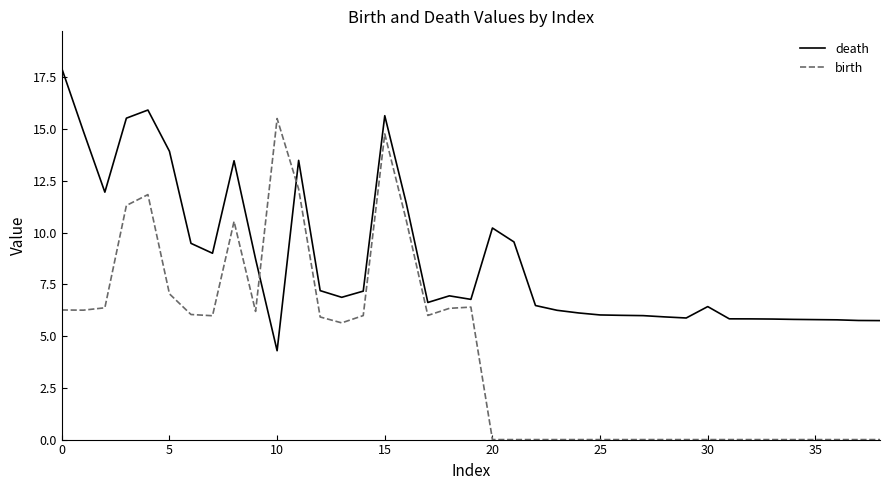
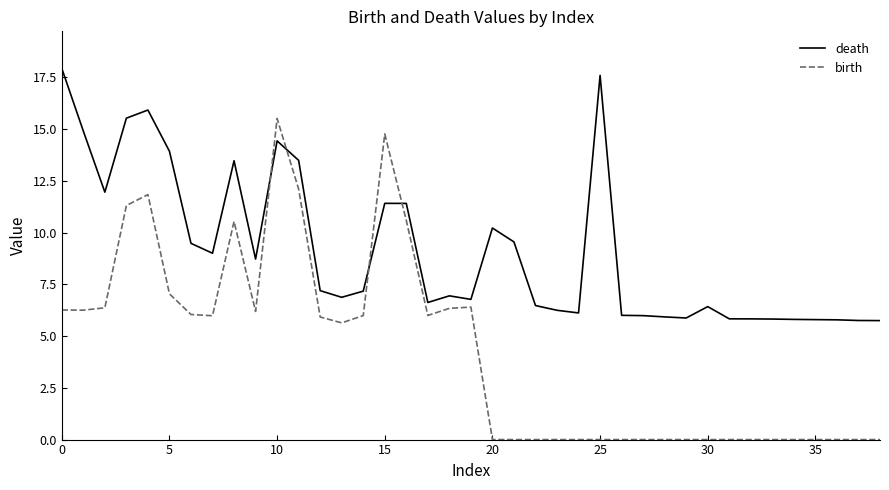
death, 10: 4.3 -> 14.4
death, 15: 15.6 -> 11.4
death, 25: 6.0 -> 17.6
